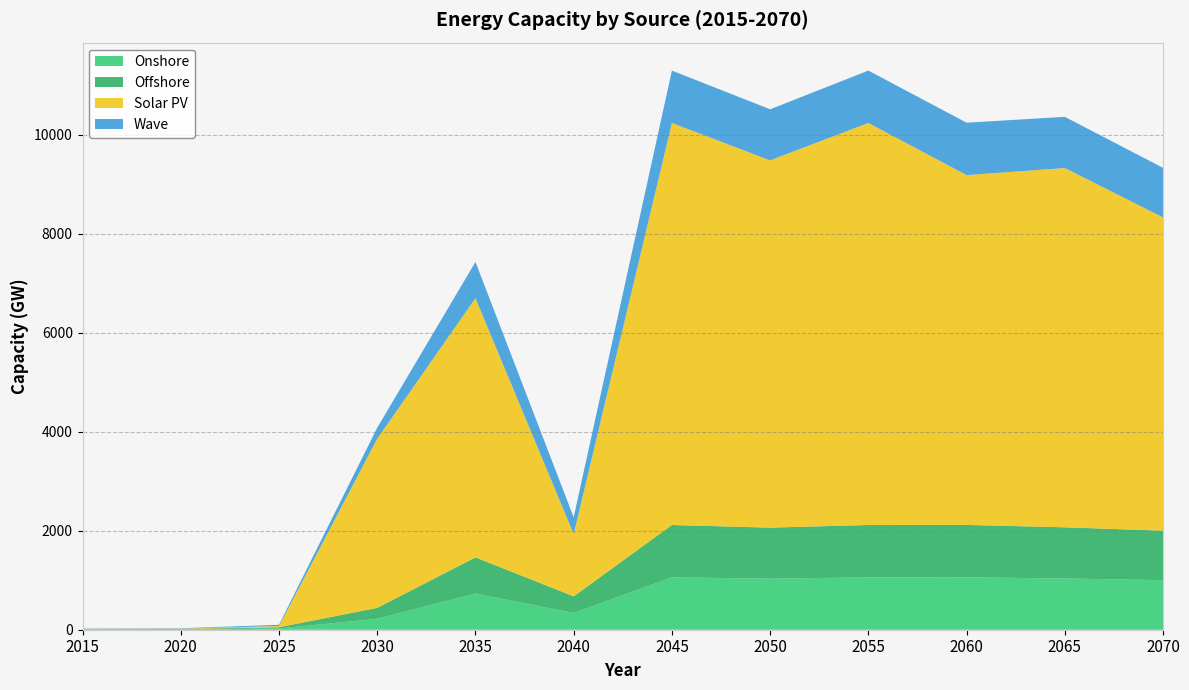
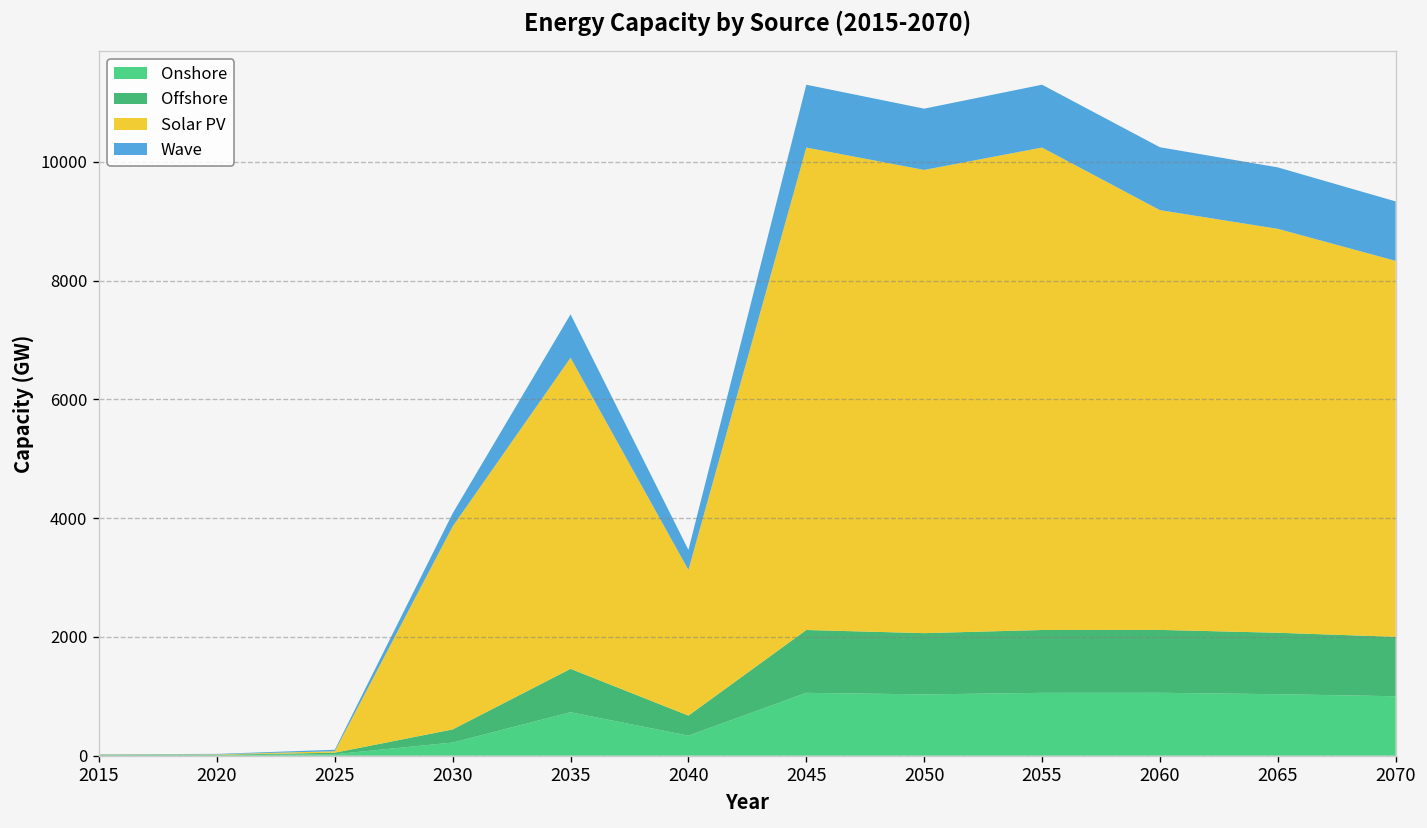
Solar PV, 2040: 1300 -> 2500
Solar PV, 2050: 7400 -> 7800
Solar PV, 2065: 7300 -> 6800
